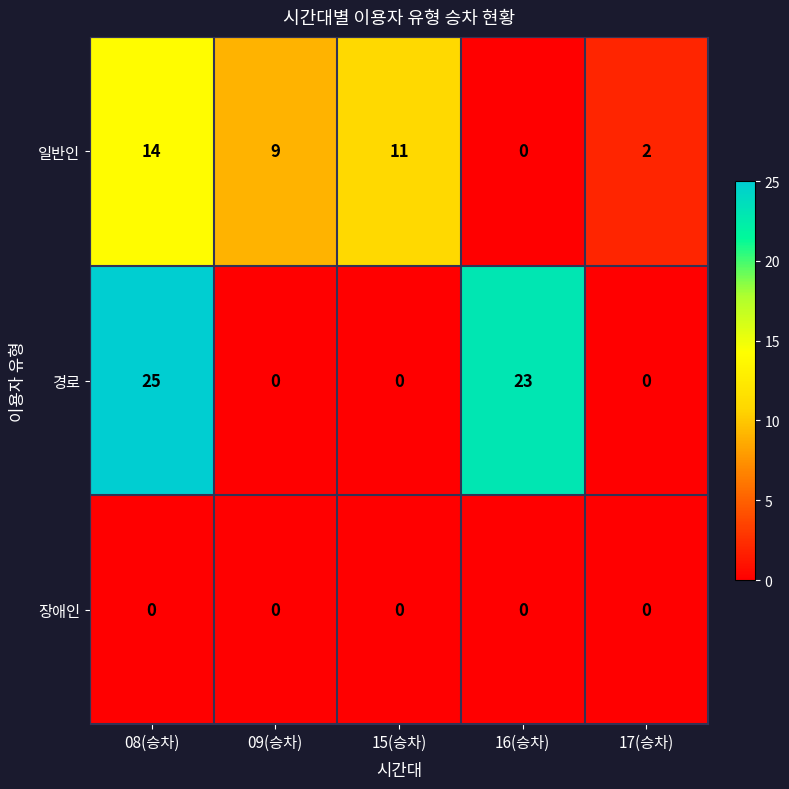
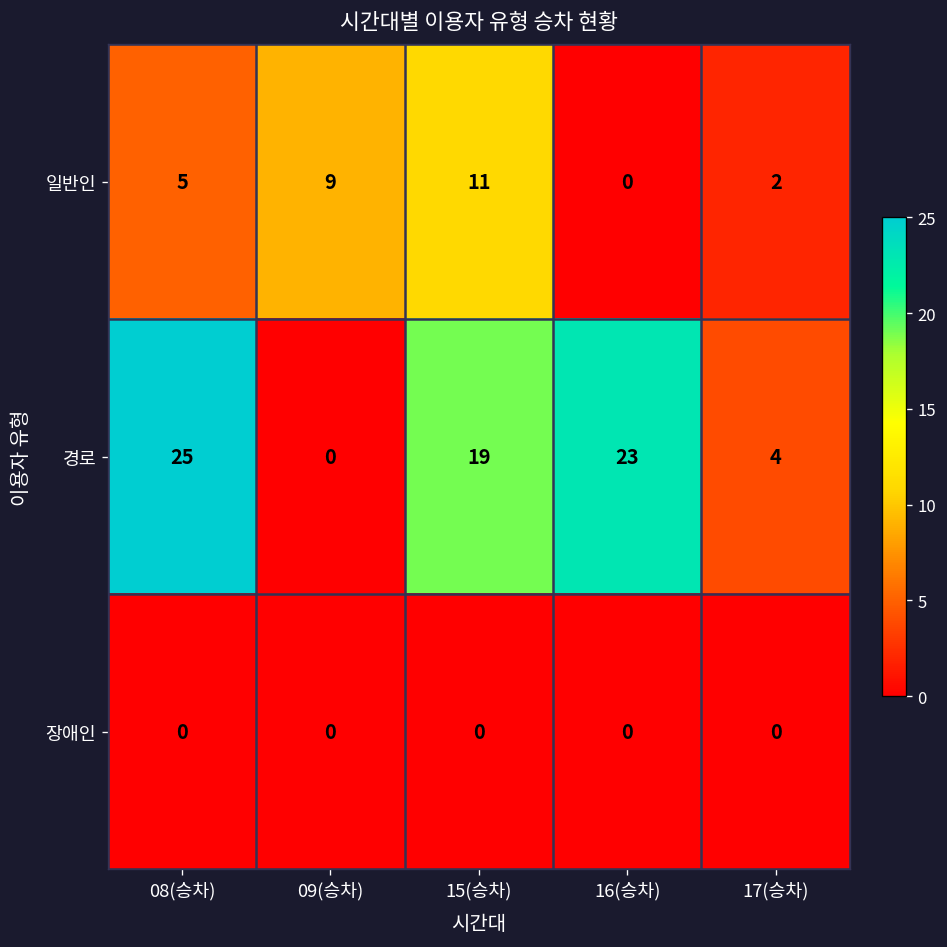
일반인, 08(승차): 14 -> 5
경로, 15(승차): 0 -> 19
경로, 17(승차): 0 -> 4
